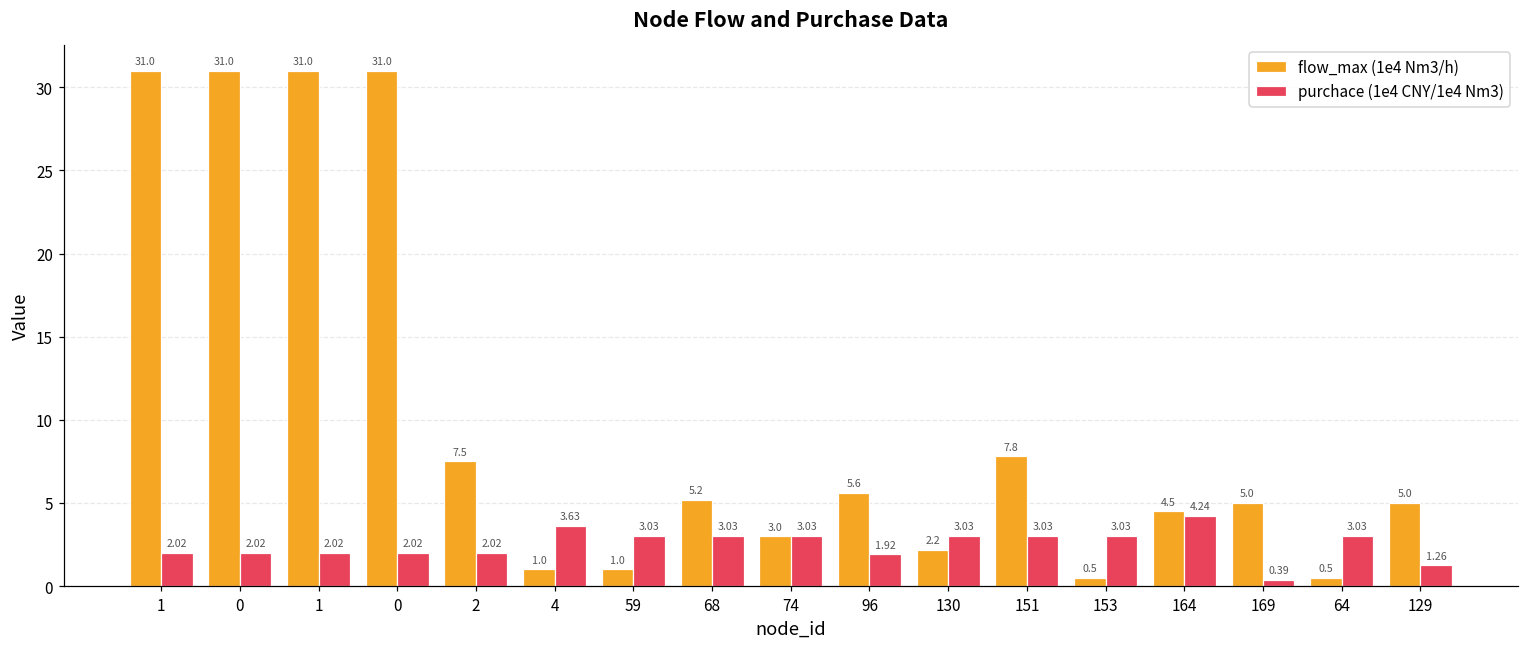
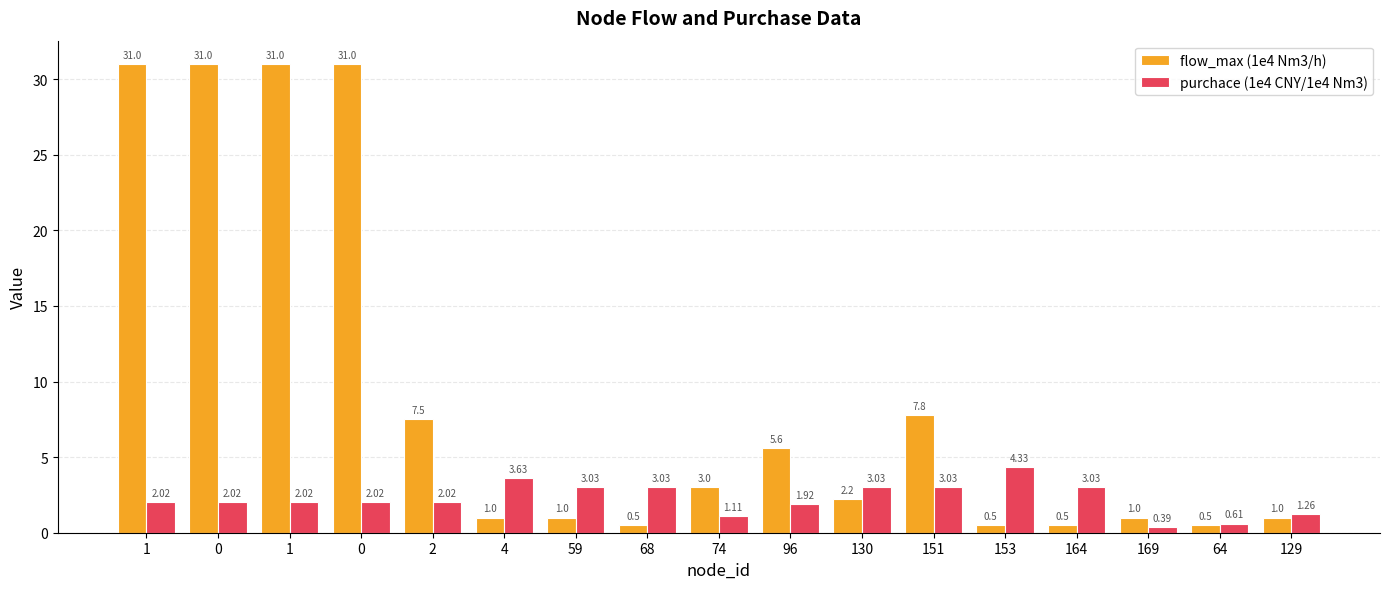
flow_max (1e4 Nm3/h), 68: 5.2 -> 0.5
purchace (1e4 CNY/1e4 Nm3), 74: 3.03 -> 1.11
purchace (1e4 CNY/1e4 Nm3), 153: 3.03 -> 4.33
flow_max (1e4 Nm3/h), 164: 4.5 -> 0.5
purchace (1e4 CNY/1e4 Nm3), 164: 4.24 -> 3.03
flow_max (1e4 Nm3/h), 169: 5.0 -> 1.0
purchace (1e4 CNY/1e4 Nm3), 64: 3.03 -> 0.61
flow_max (1e4 Nm3/h), 129: 5.0 -> 1.0
